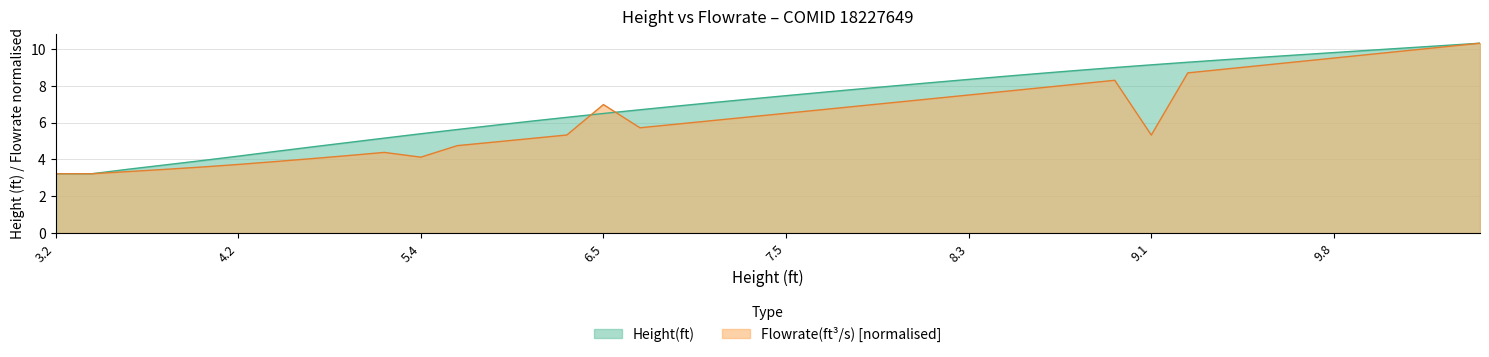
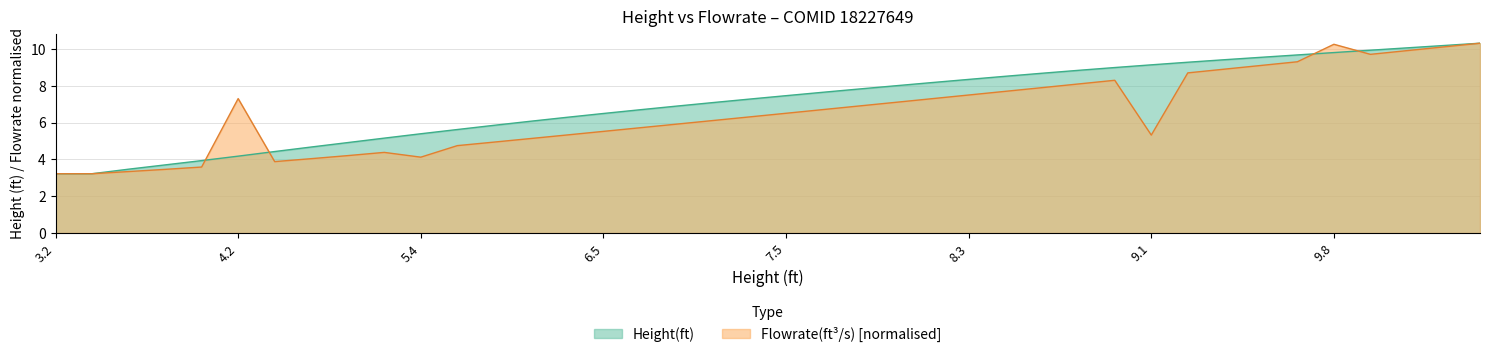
Flowrate(ft³/s) [normalised], 4.2: 3.7 -> 7.3
Flowrate(ft³/s) [normalised], 6.5: 7.0 -> 5.5
Flowrate(ft³/s) [normalised], 9.8: 9.5 -> 10.3
